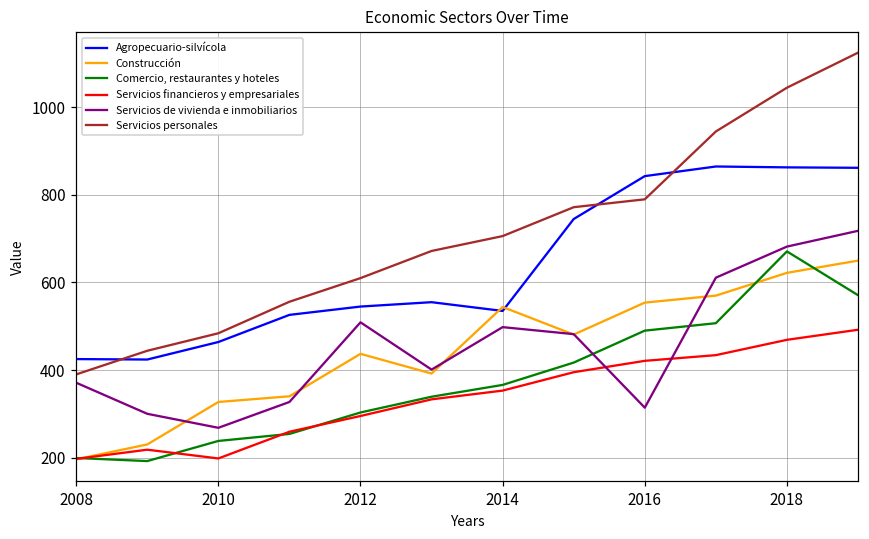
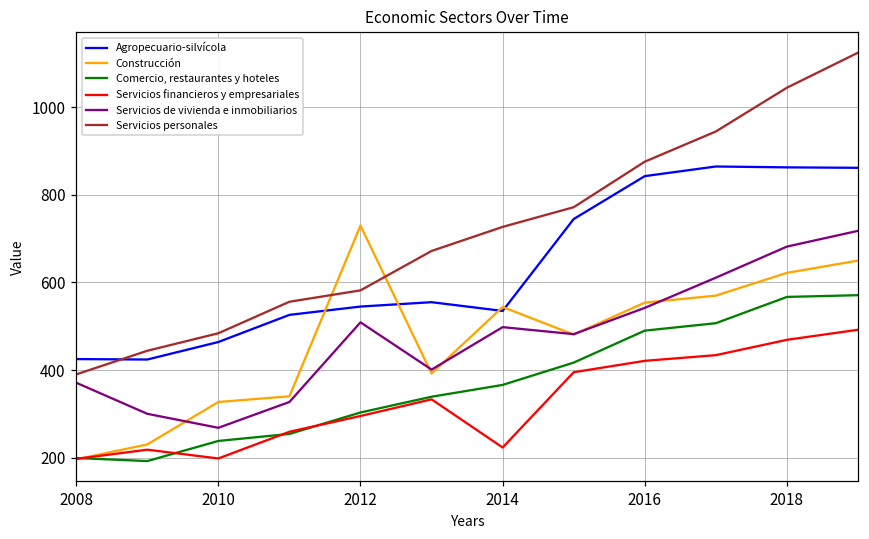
Construcción, 2012: 440 -> 730
Servicios personales, 2012: 610 -> 580
Servicios financieros y empresariales, 2014: 350 -> 220
Servicios personales, 2014: 710 -> 730
Servicios de vivienda e inmobiliarios, 2016: 310 -> 540
Servicios personales, 2016: 790 -> 880
Comercio, restaurantes y hoteles, 2018: 670 -> 570
